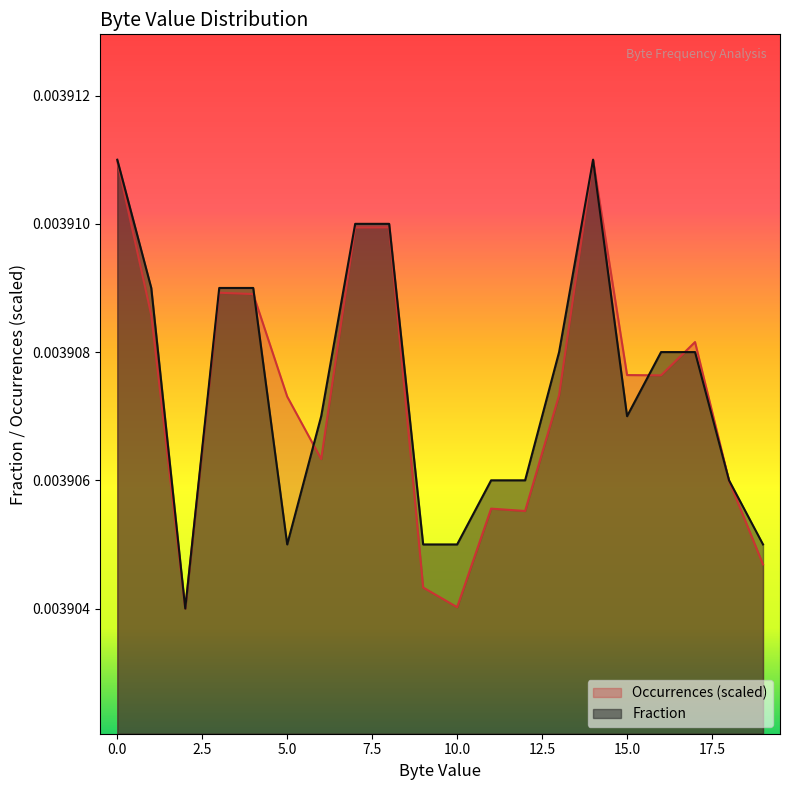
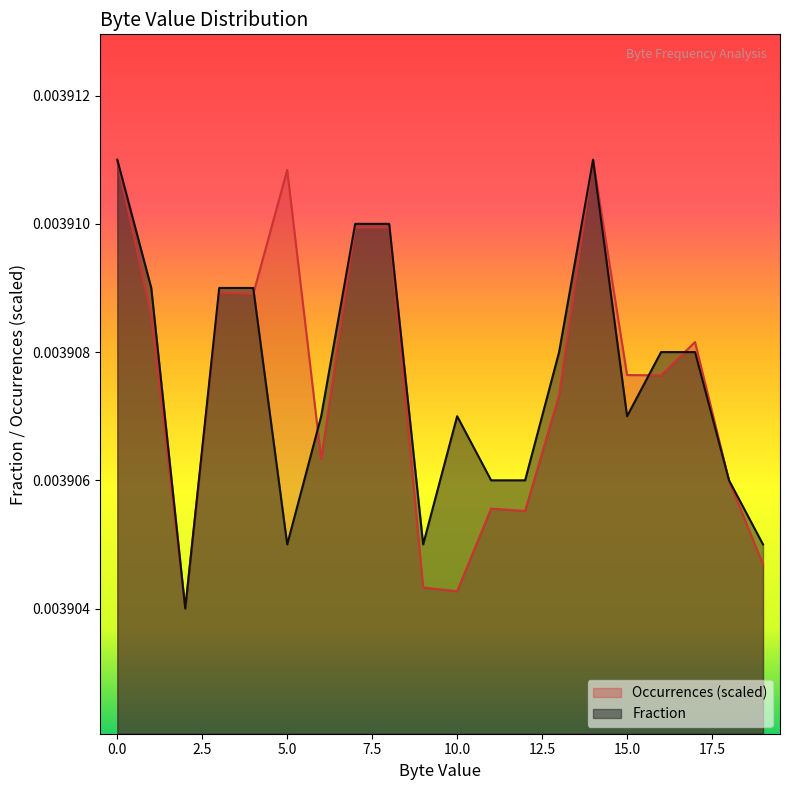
Occurrences (scaled), 5.0: 0.0039073 -> 0.0039108
Occurrences (scaled), 10.0: 0.0039040 -> 0.0039043
Fraction, 10.0: 0.003905 -> 0.003907
